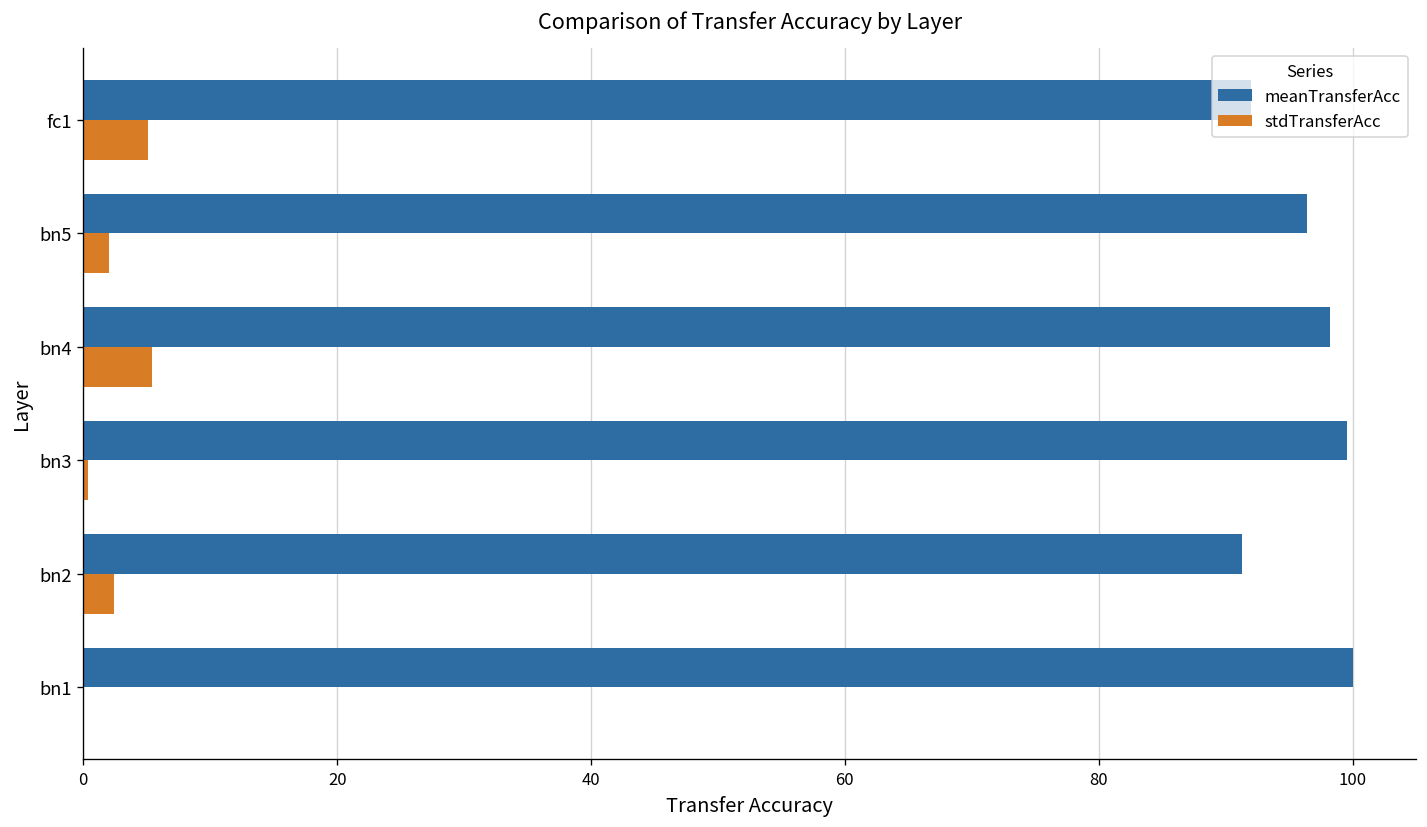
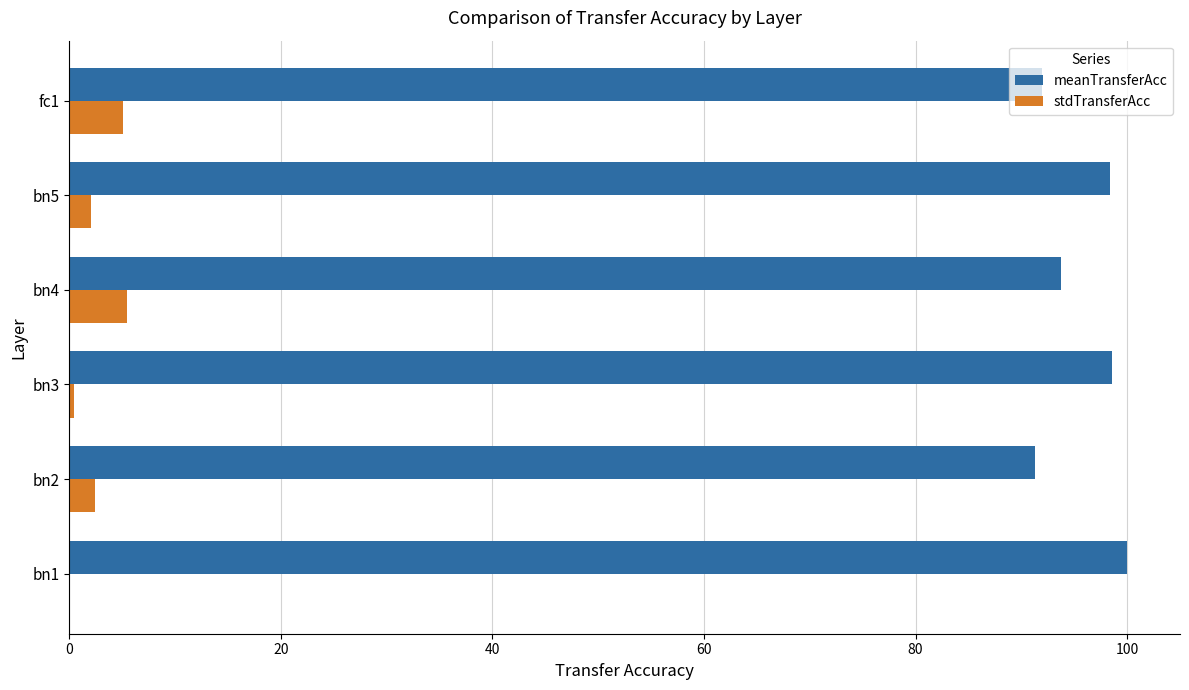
meanTransferAcc, bn5: 96.4 -> 98.4
meanTransferAcc, bn4: 98.2 -> 93.8
meanTransferAcc, bn3: 99.5 -> 98.6
